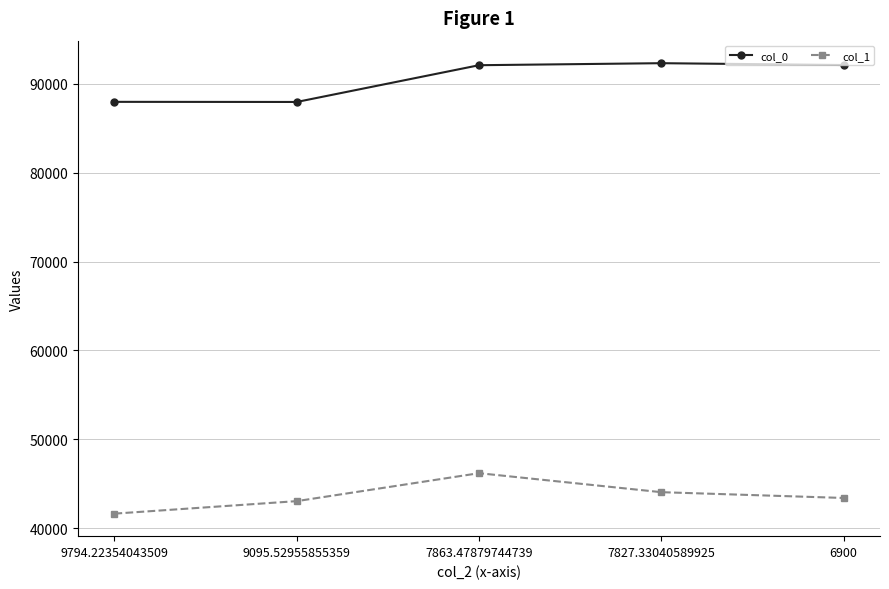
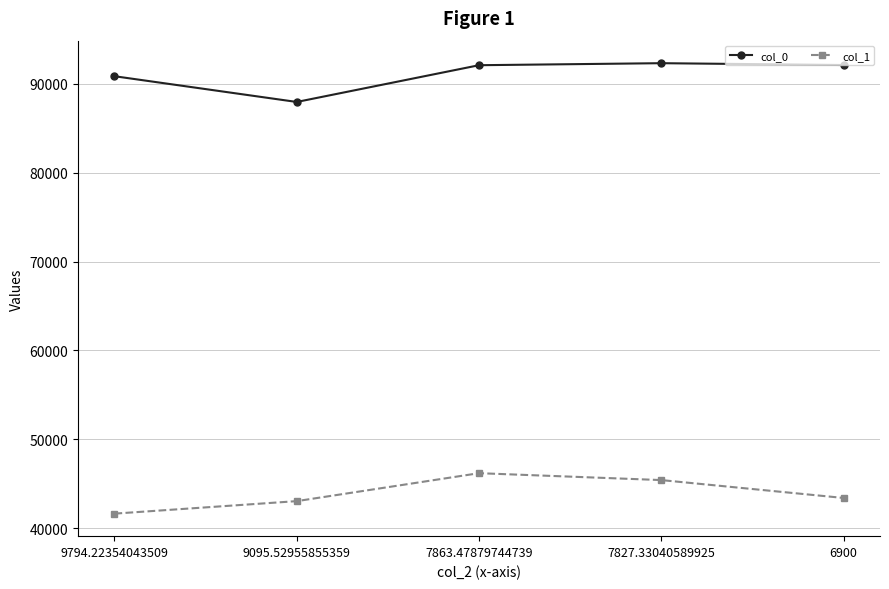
col_0, 9794.22354043509: 88000 -> 91000
col_1, 7827.33040589925: 44000 -> 45000
